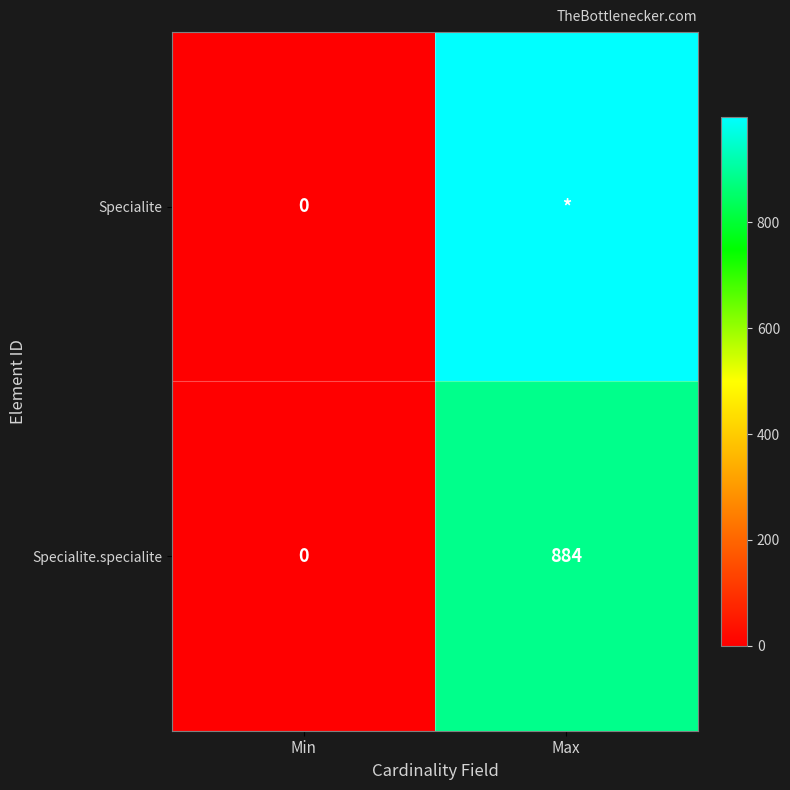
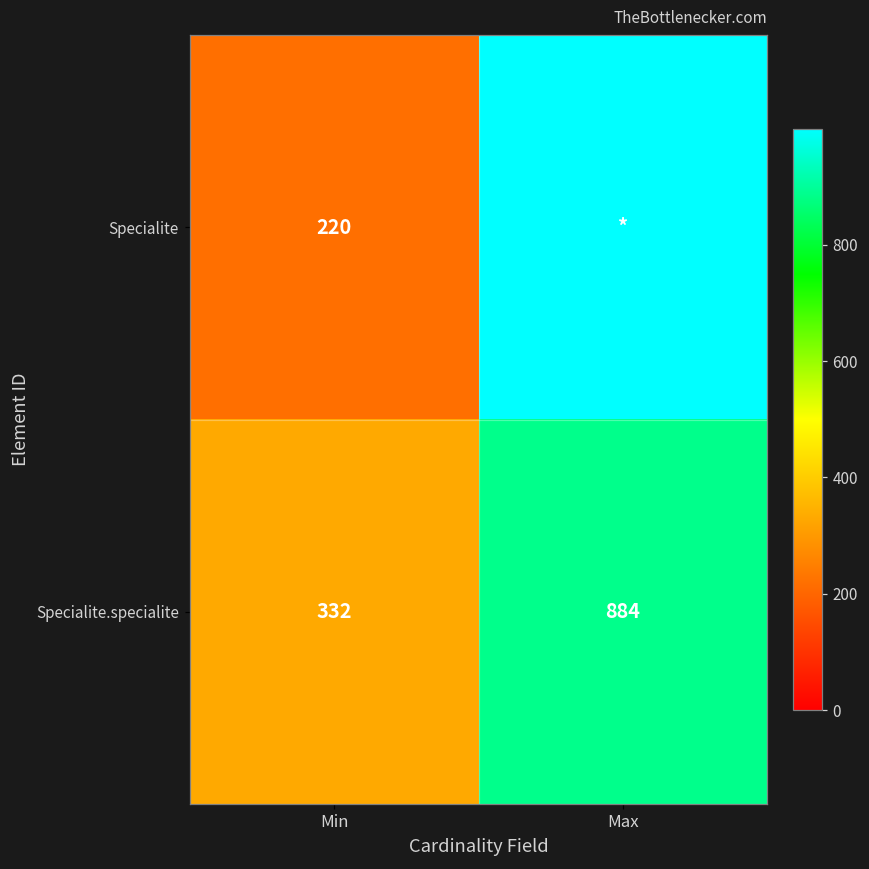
Specialite, Min: 0 -> 220
Specialite.specialite, Min: 0 -> 332
